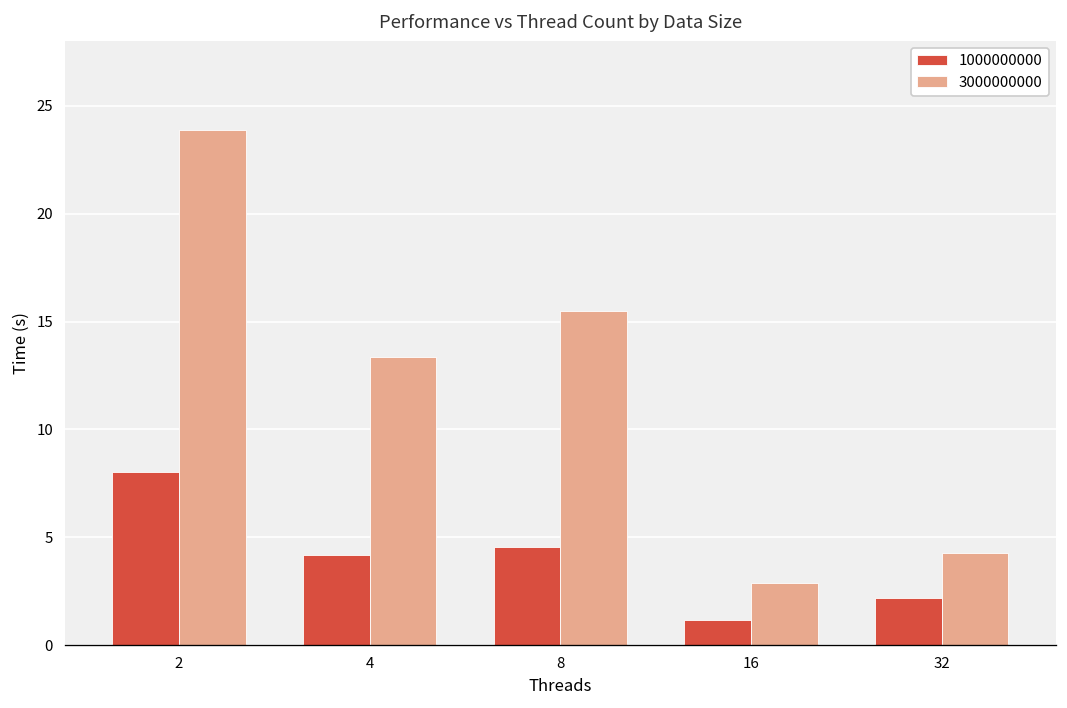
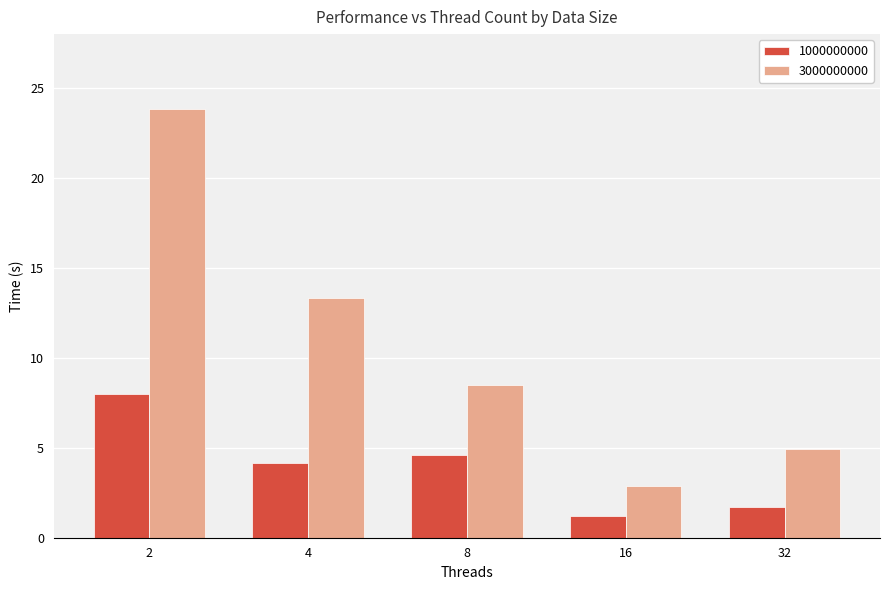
3000000000, 8: 15.5 -> 8.5
1000000000, 32: 2.2 -> 1.7
3000000000, 32: 4.3 -> 4.9
